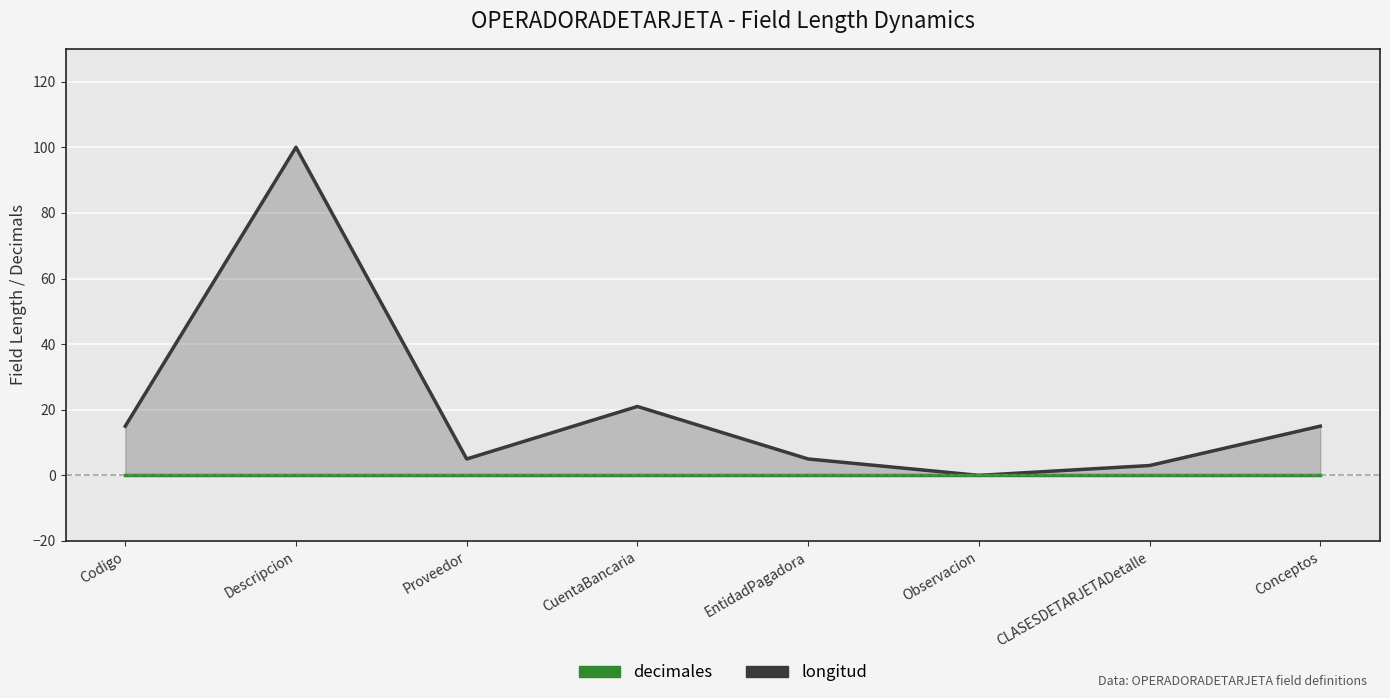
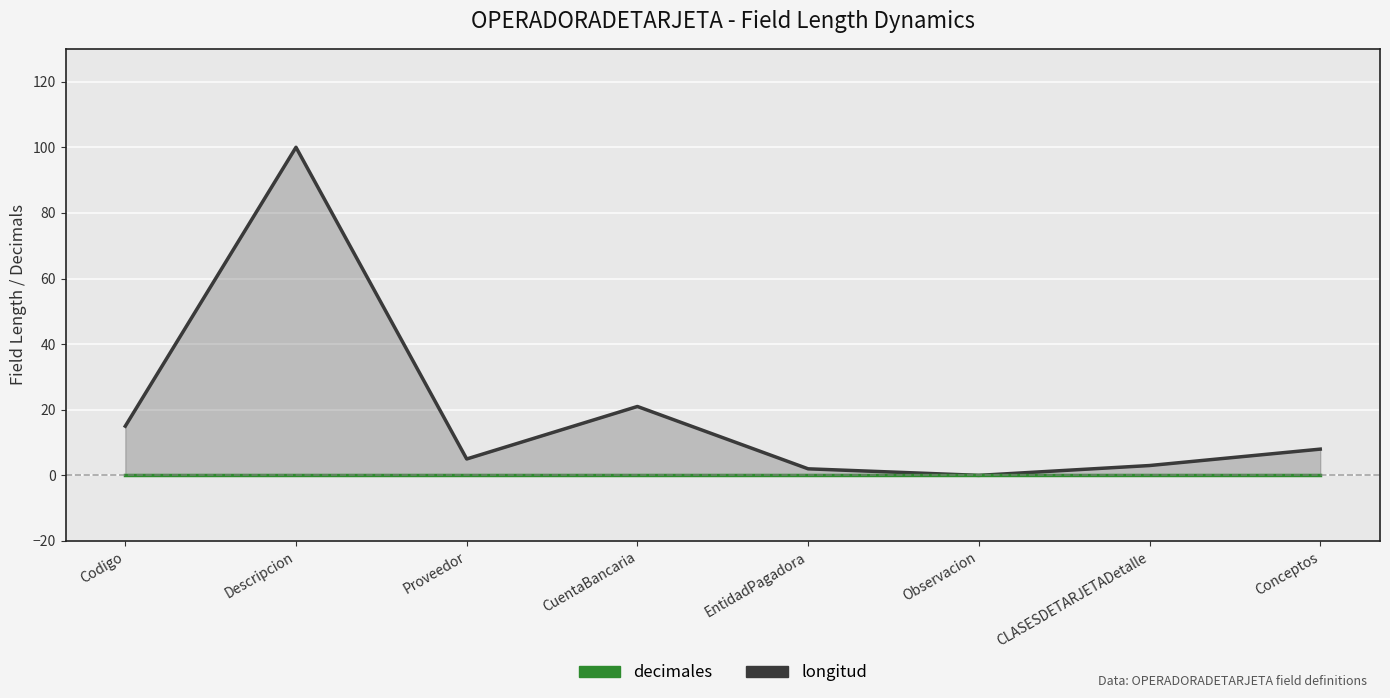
longitud, EntidadPagadora: 5 -> 2
longitud, Conceptos: 15 -> 8
